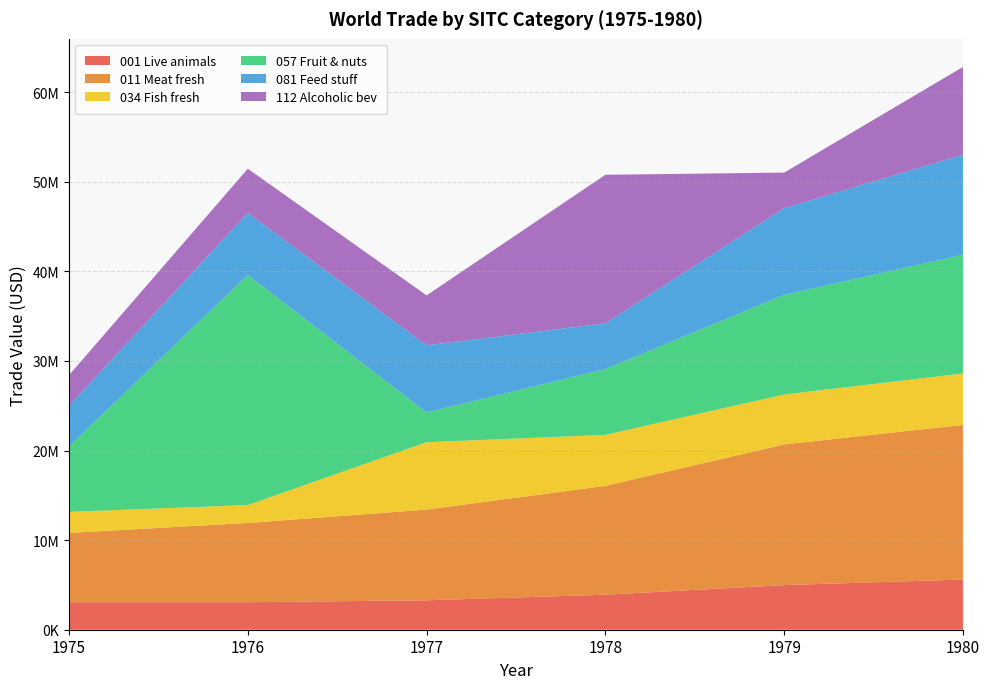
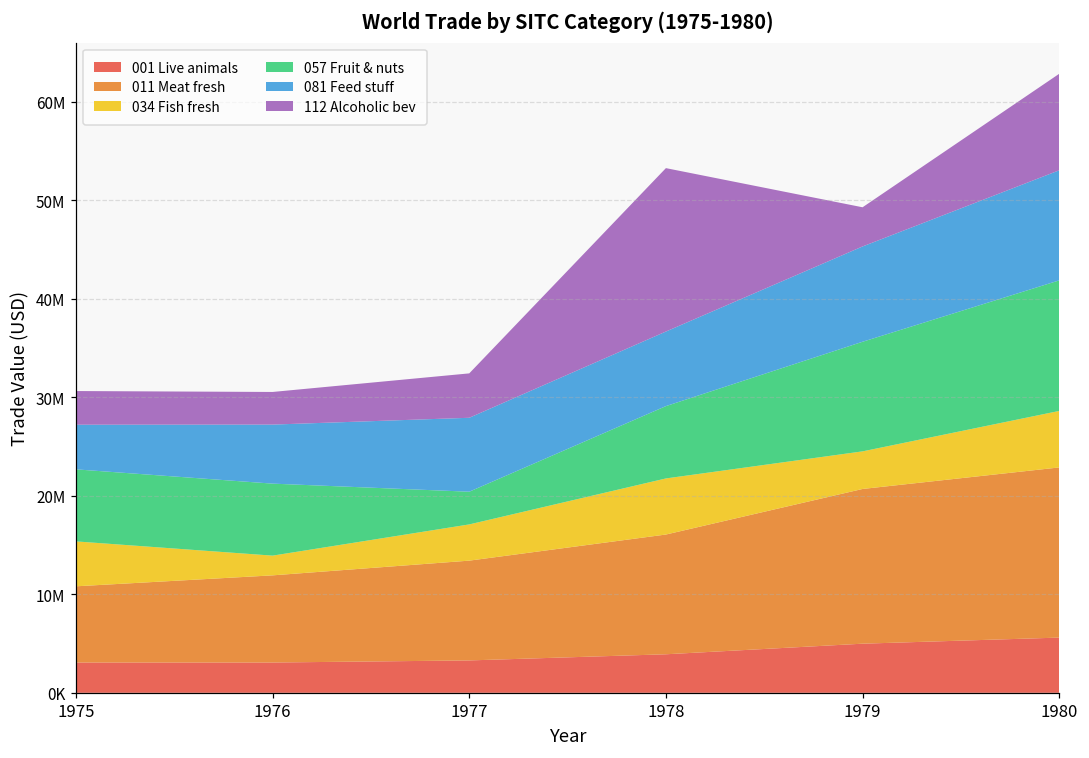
034 Fish fresh, 1975: 2000000 -> 5000000
057 Fruit & nuts, 1976: 26000000 -> 7000000
081 Feed stuff, 1976: 7000000 -> 6000000
112 Alcoholic bev, 1976: 5000000 -> 3000000
034 Fish fresh, 1977: 8000000 -> 4000000
112 Alcoholic bev, 1977: 6000000 -> 5000000
081 Feed stuff, 1978: 5000000 -> 8000000
034 Fish fresh, 1979: 6000000 -> 4000000
